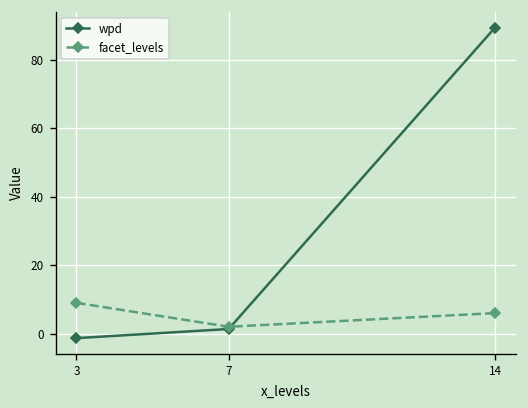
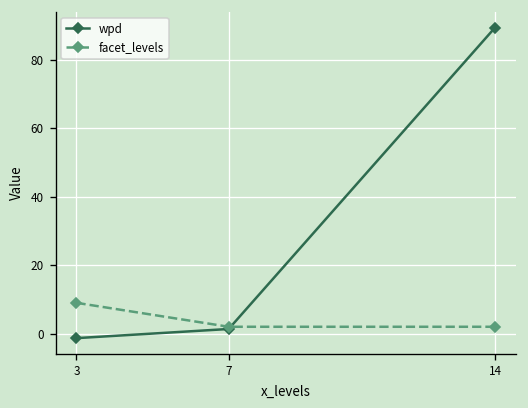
facet_levels, 14: 6 -> 2
